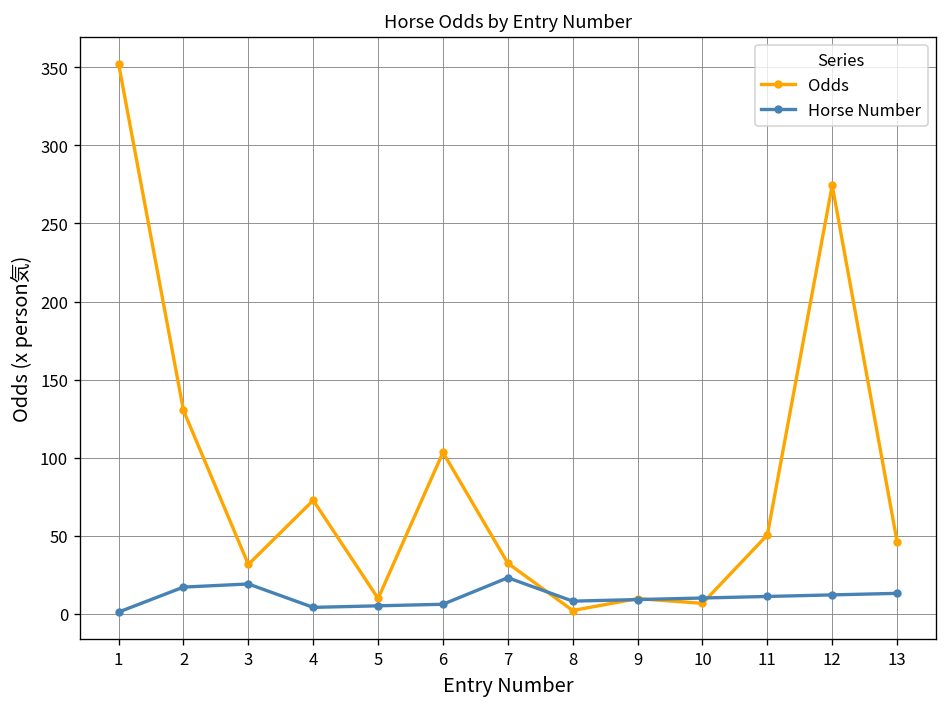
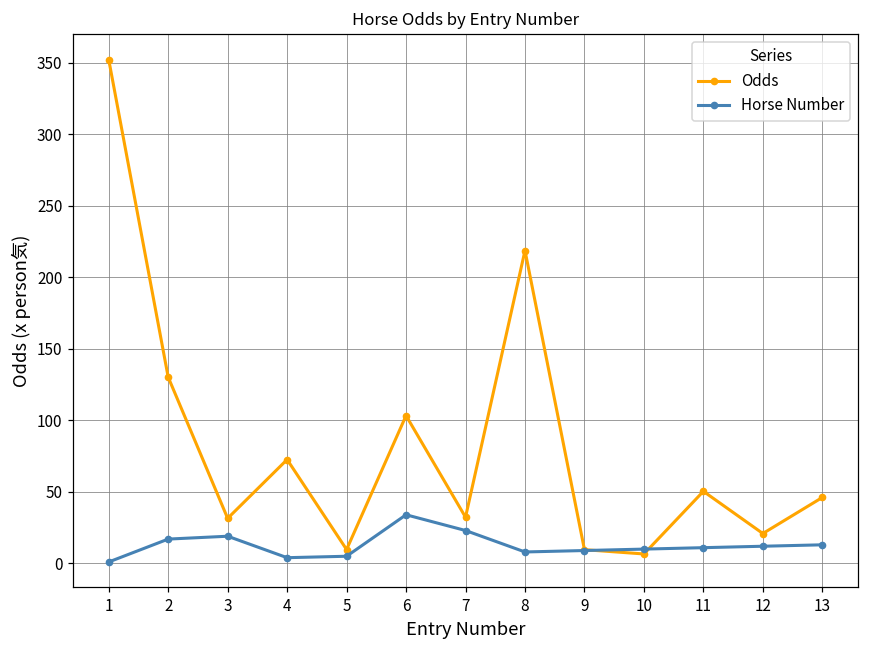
Horse Number, 6: 6 -> 34
Odds, 8: 2 -> 219
Odds, 12: 275 -> 21
